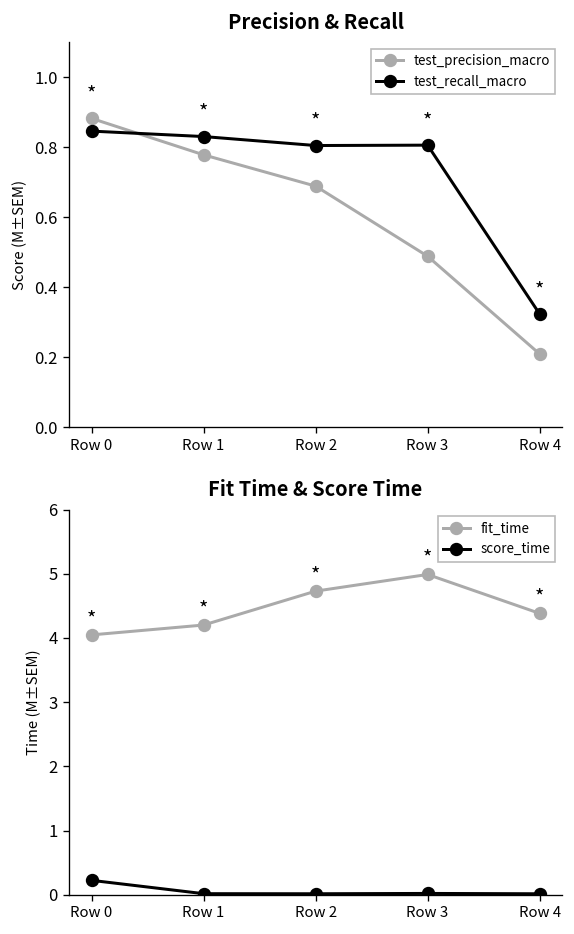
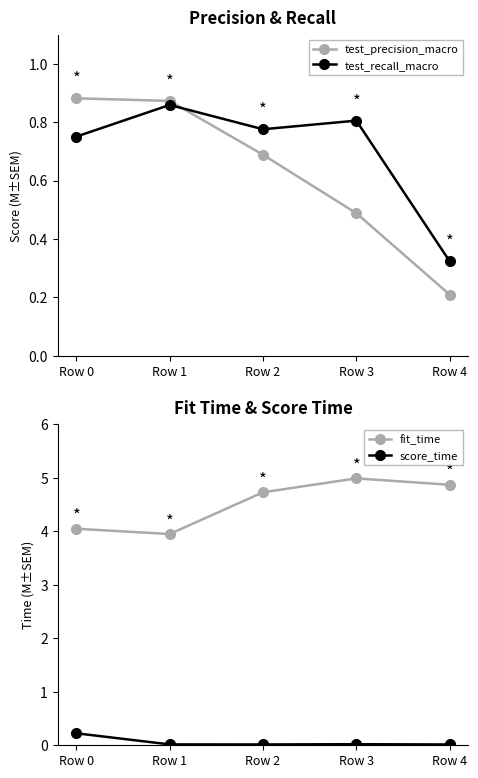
Precision & Recall, test_recall_macro, Row 0: 0.85 -> 0.75
Precision & Recall, test_precision_macro, Row 1: 0.78 -> 0.87
Precision & Recall, test_recall_macro, Row 1: 0.83 -> 0.86
Precision & Recall, test_recall_macro, Row 2: 0.80 -> 0.78
Fit Time & Score Time, fit_time, Row 1: 4.2 -> 3.9
Fit Time & Score Time, fit_time, Row 4: 4.4 -> 4.9
